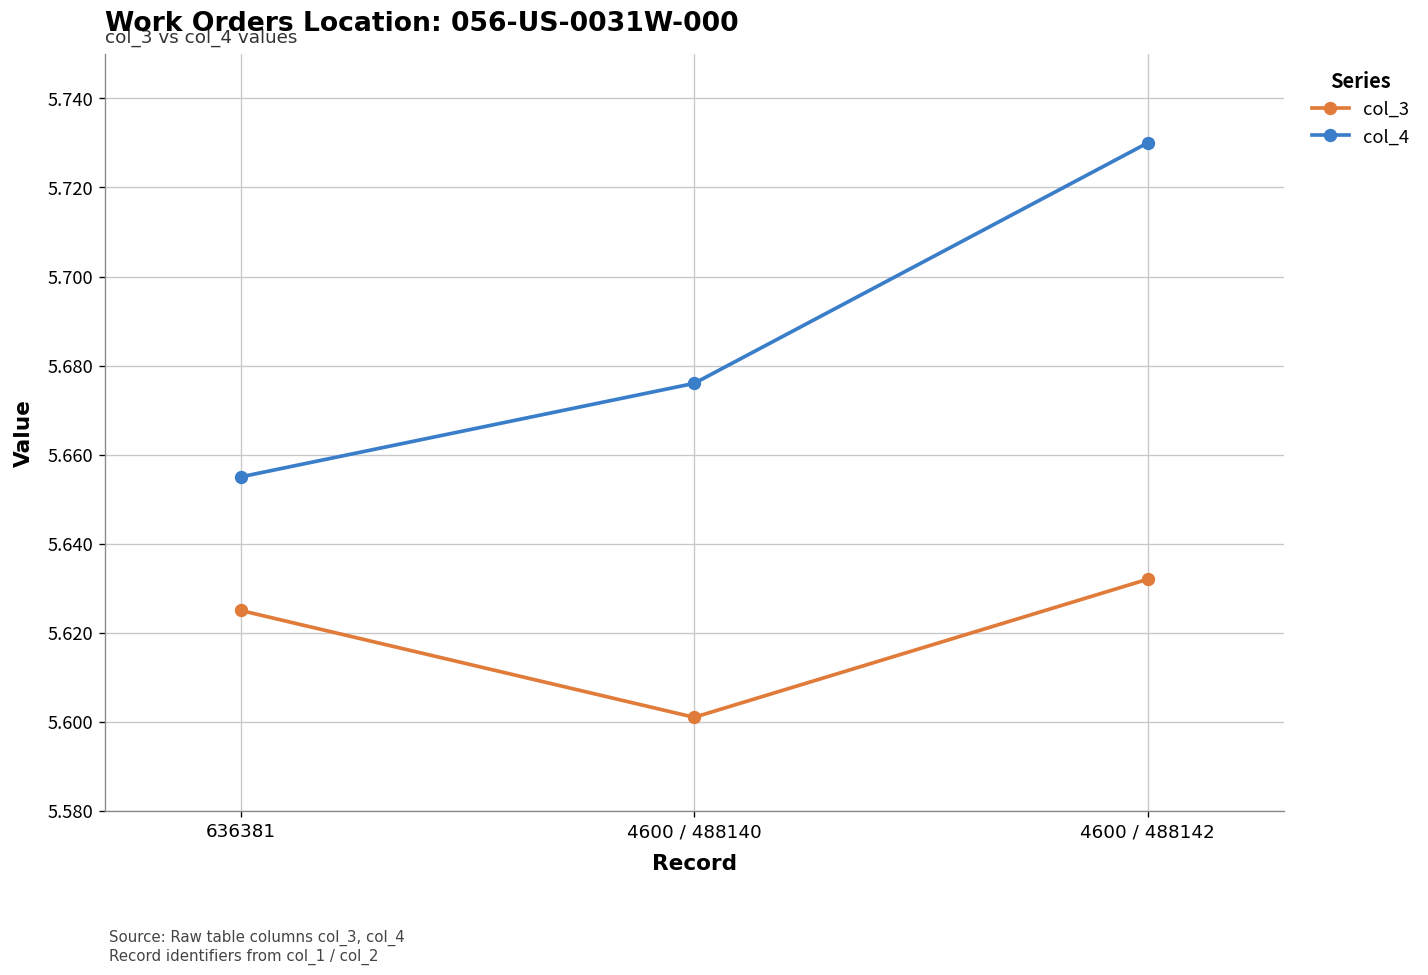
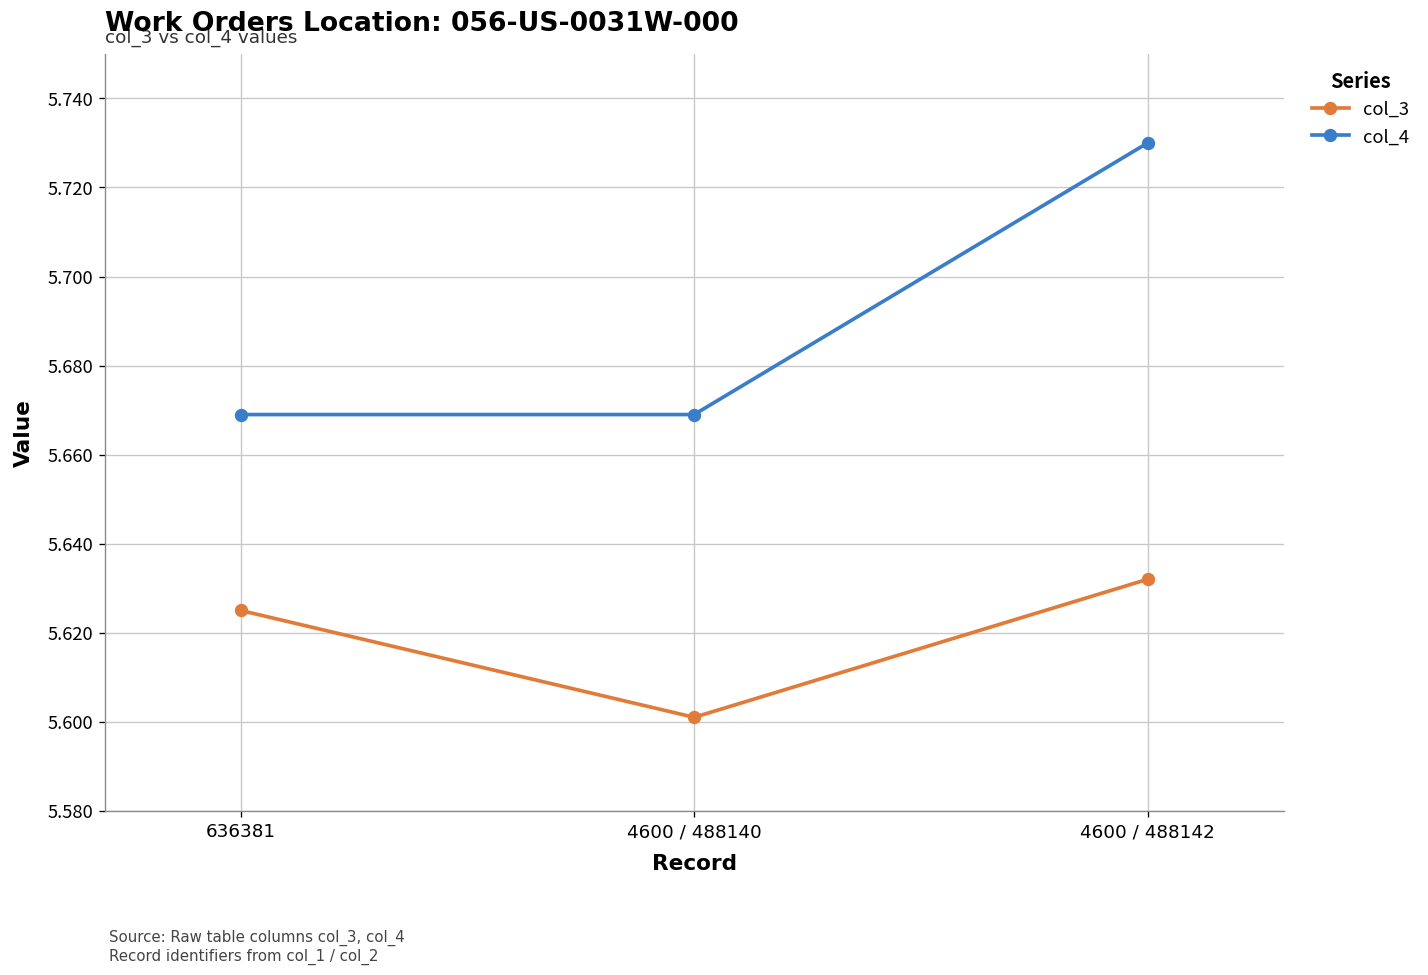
col_4, 636381: 5.655 -> 5.669
col_4, 4600 / 488140: 5.676 -> 5.669
